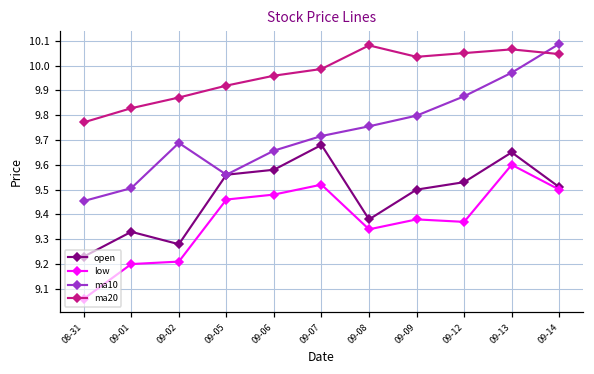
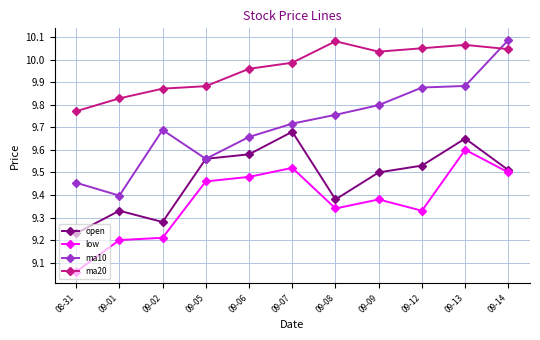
ma10, 09-01: 9.51 -> 9.40
ma20, 09-05: 9.92 -> 9.88
low, 09-12: 9.37 -> 9.33
ma10, 09-13: 9.97 -> 9.88
